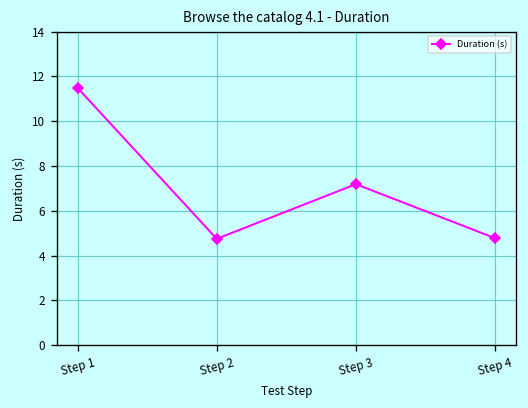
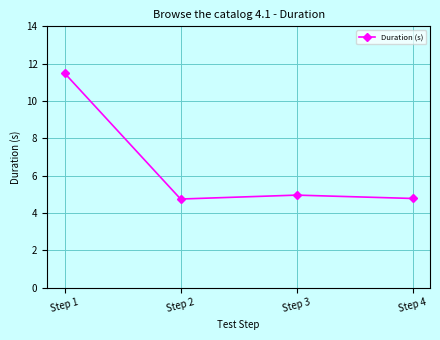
Step 3: 7.2 -> 5.0
